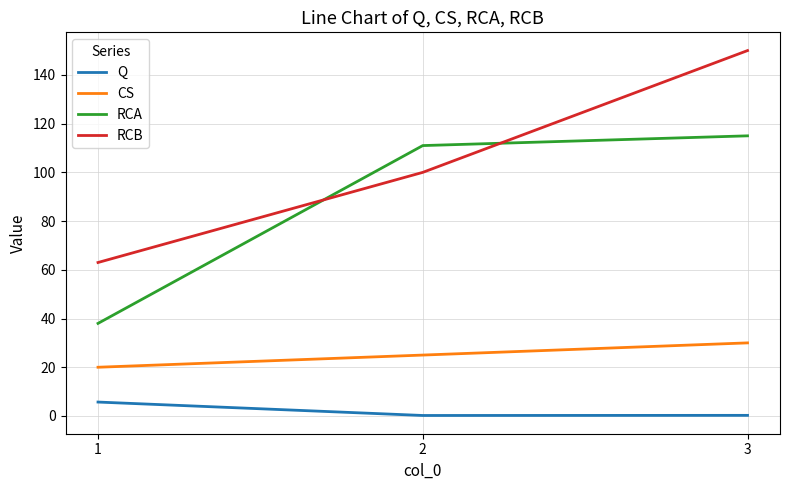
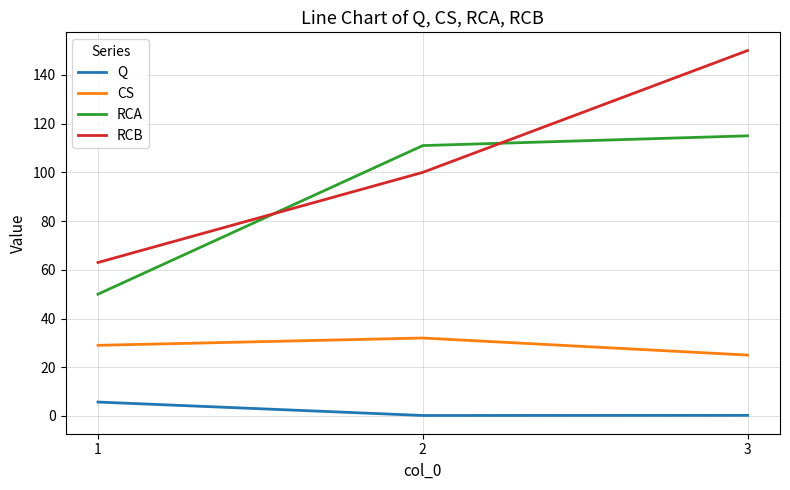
CS, 1: 20 -> 29
RCA, 1: 38 -> 50
CS, 2: 25 -> 32
CS, 3: 30 -> 25
